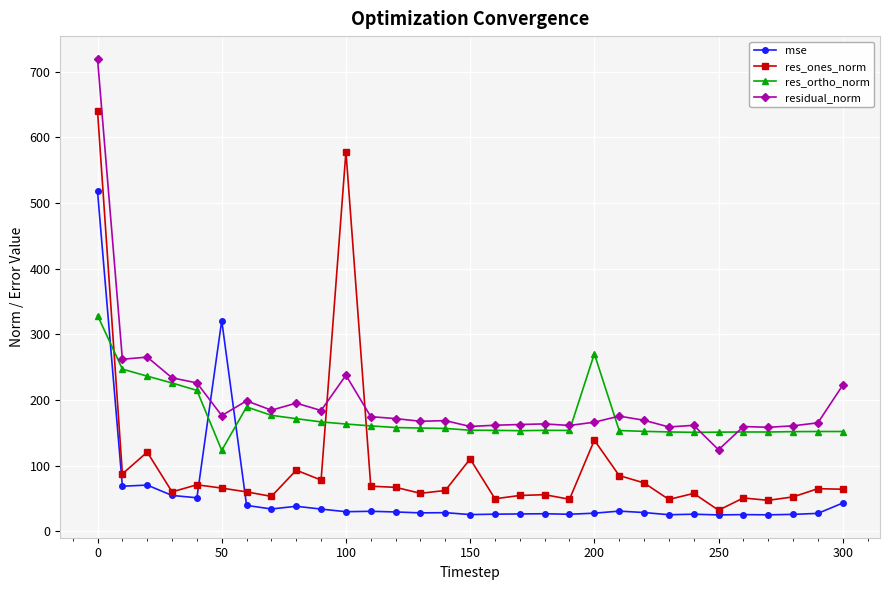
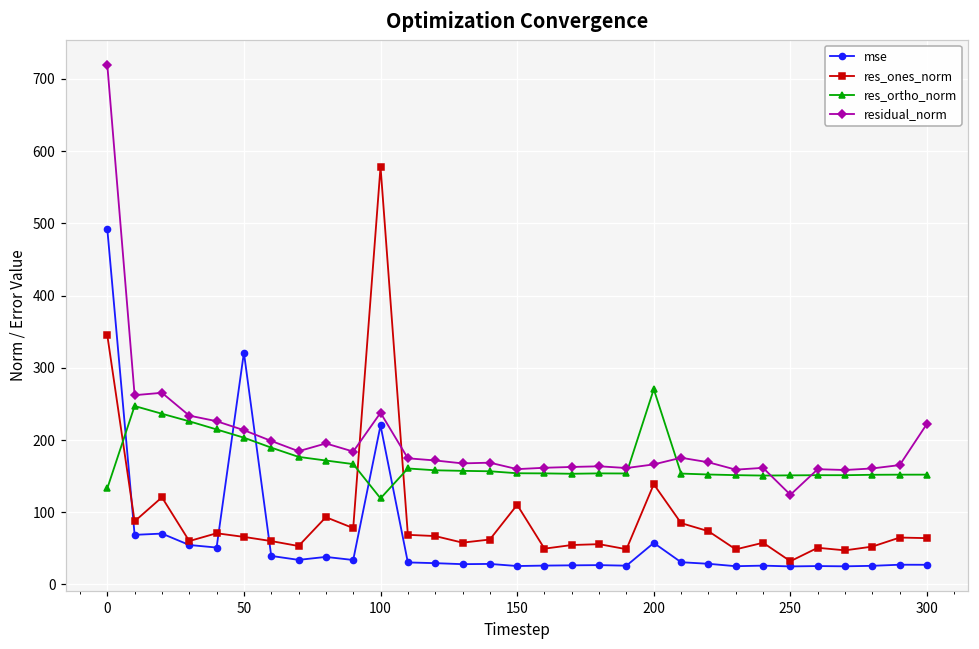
mse, 0: 520 -> 490
res_ones_norm, 0: 640 -> 350
res_ortho_norm, 0: 330 -> 130
res_ortho_norm, 50: 120 -> 200
residual_norm, 50: 180 -> 210
mse, 100: 30 -> 220
res_ortho_norm, 100: 160 -> 120
mse, 200: 30 -> 60
mse, 300: 40 -> 30
